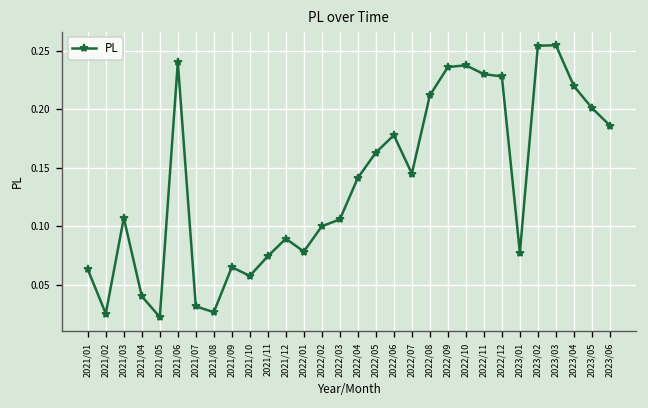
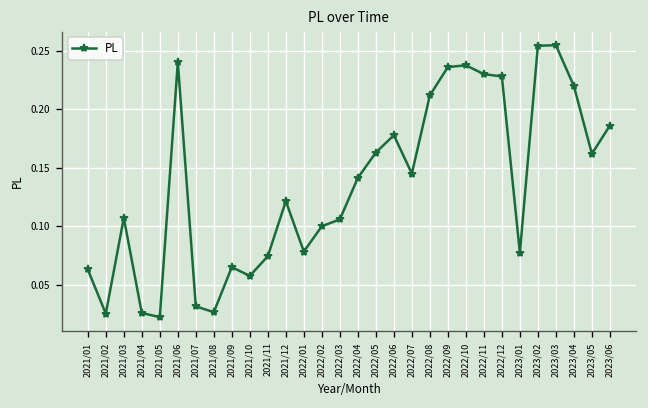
2021/04: 0.04 -> 0.03
2021/12: 0.09 -> 0.12
2023/05: 0.20 -> 0.16
